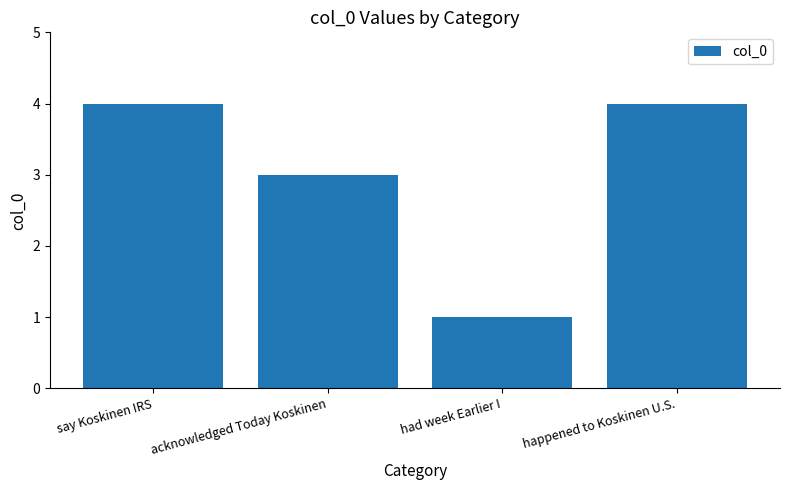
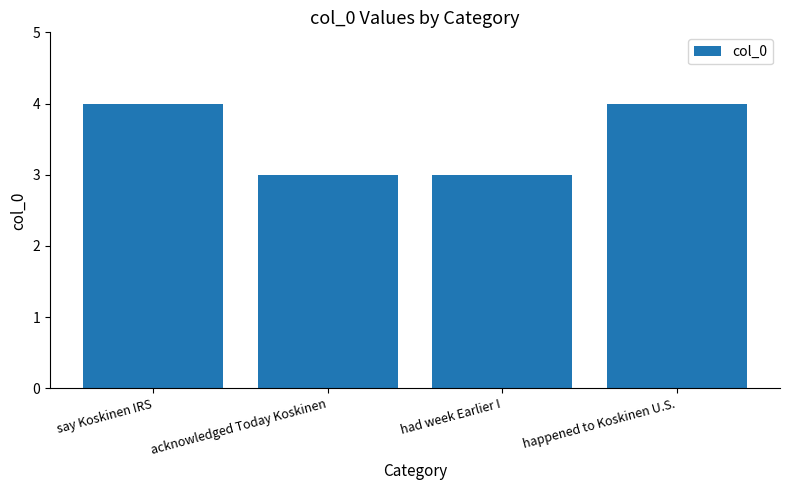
had week Earlier I: 1 -> 3
